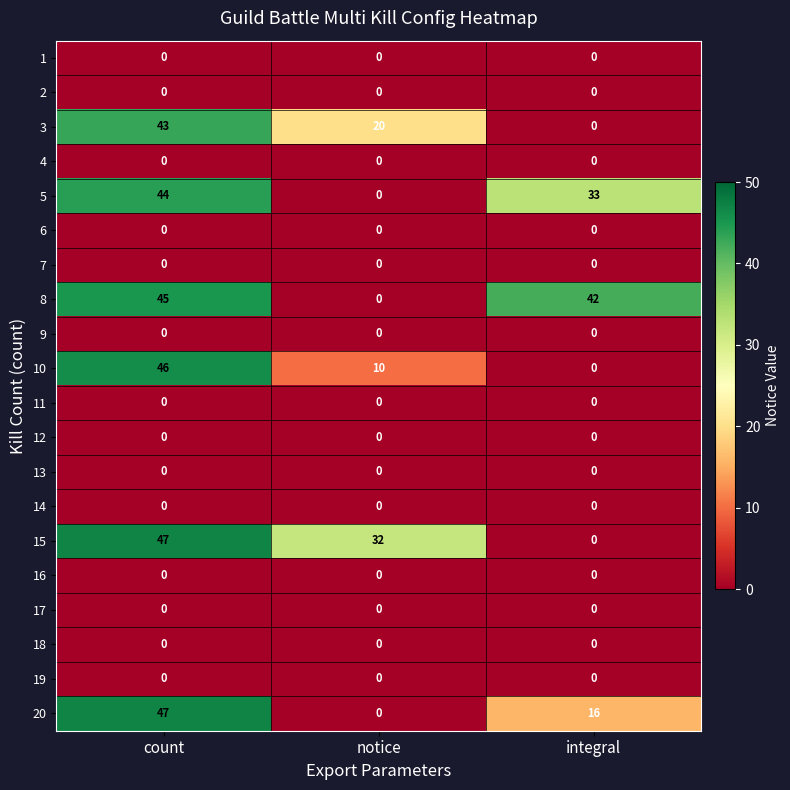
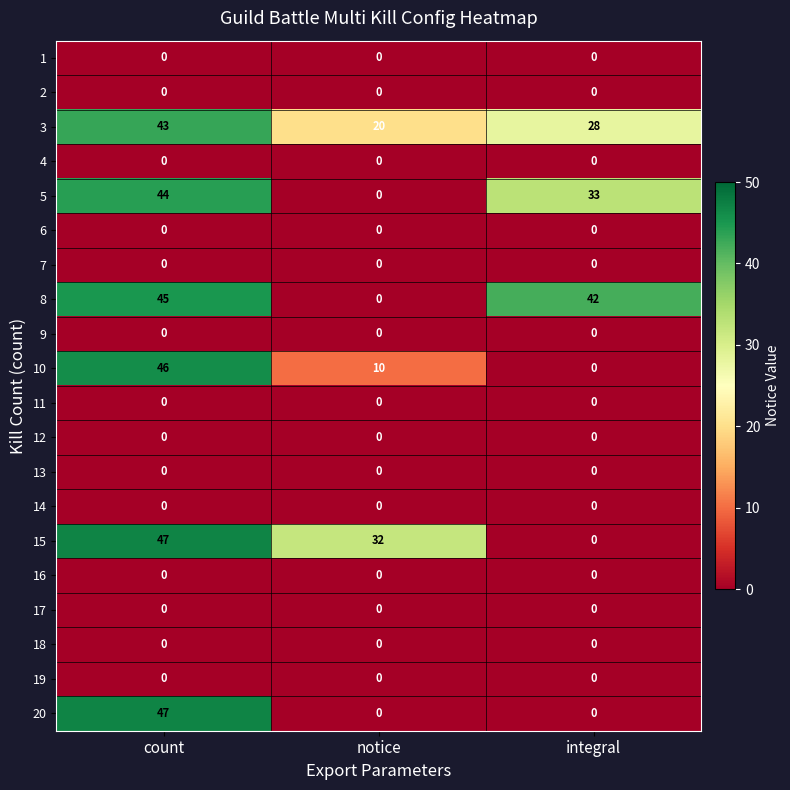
3, integral: 0 -> 28
20, integral: 16 -> 0
